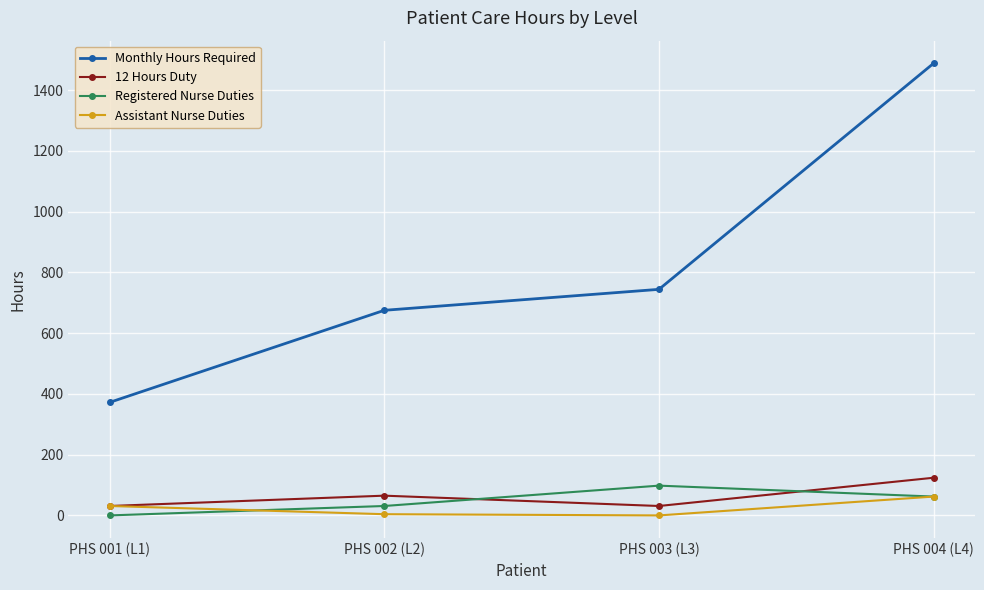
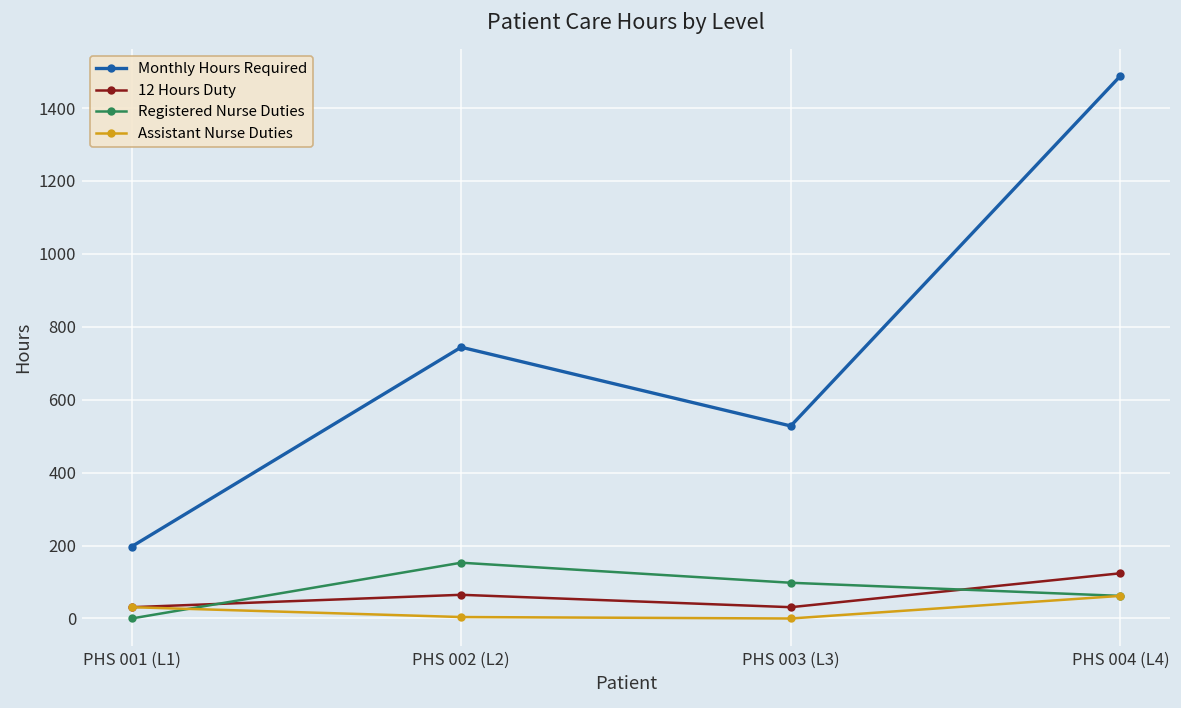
Monthly Hours Required, PHS 001 (L1): 370 -> 200
Monthly Hours Required, PHS 002 (L2): 680 -> 740
Registered Nurse Duties, PHS 002 (L2): 30 -> 150
Monthly Hours Required, PHS 003 (L3): 740 -> 530
